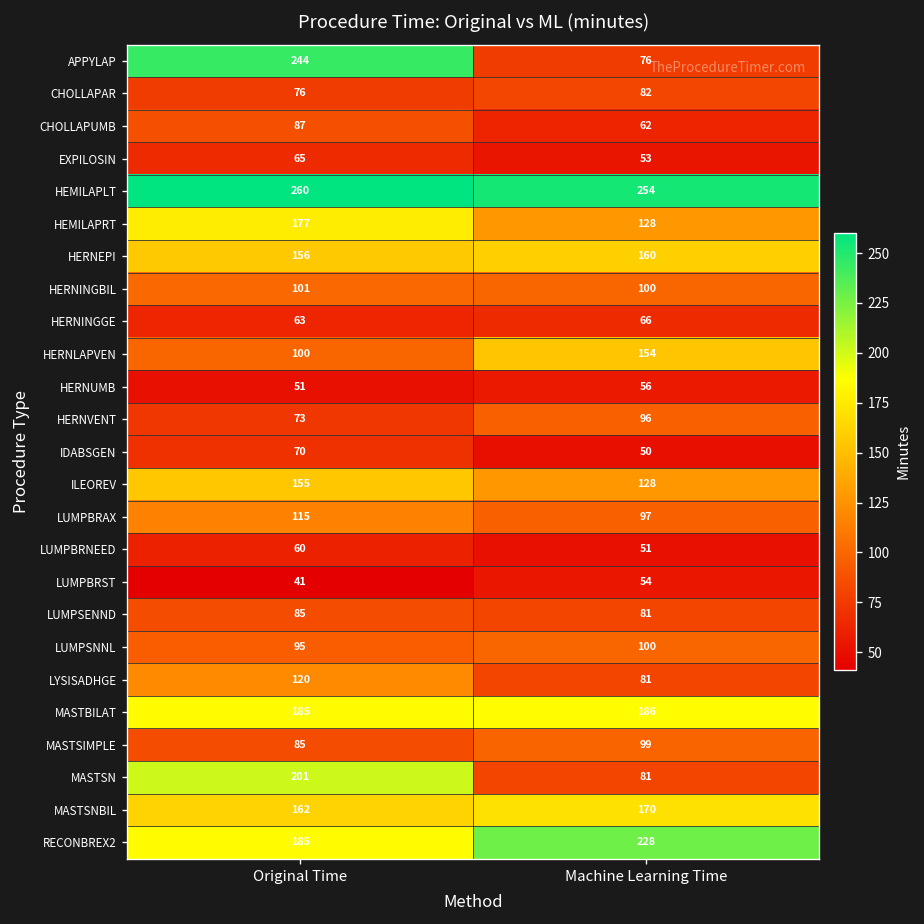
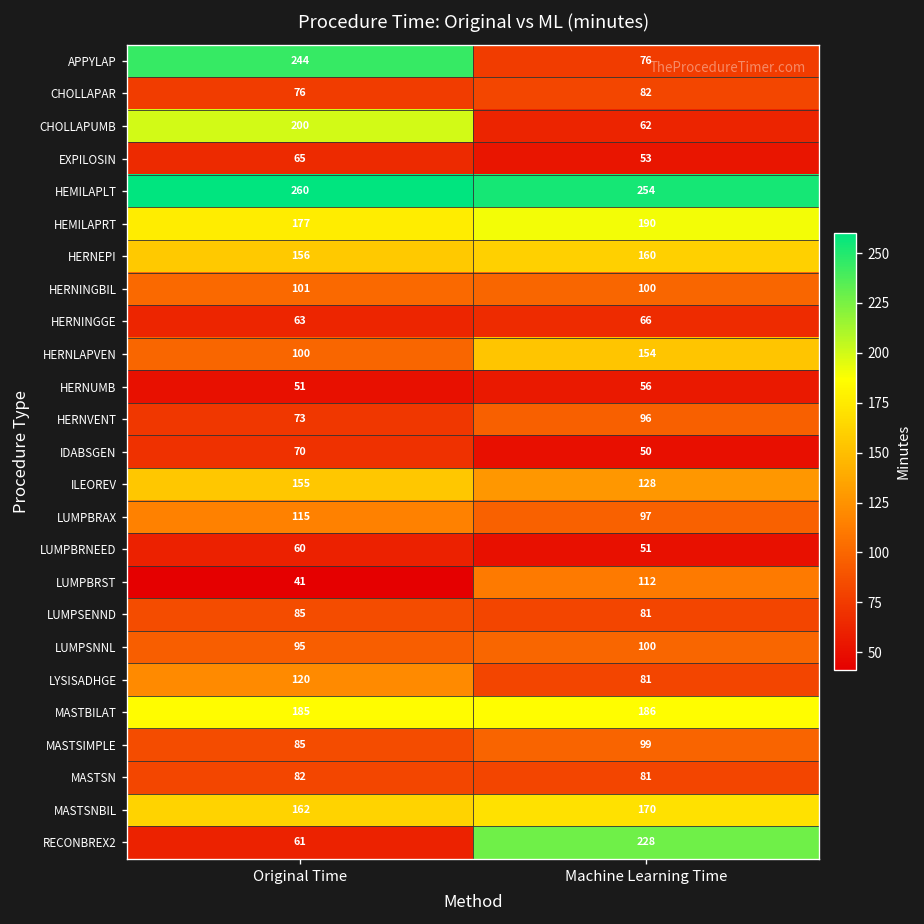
CHOLLAPUMB, Original Time: 87 -> 200
HEMILAPRT, Machine Learning Time: 128 -> 190
LUMPBRST, Machine Learning Time: 54 -> 112
MASTSN, Original Time: 201 -> 82
RECONBREX2, Original Time: 185 -> 61
